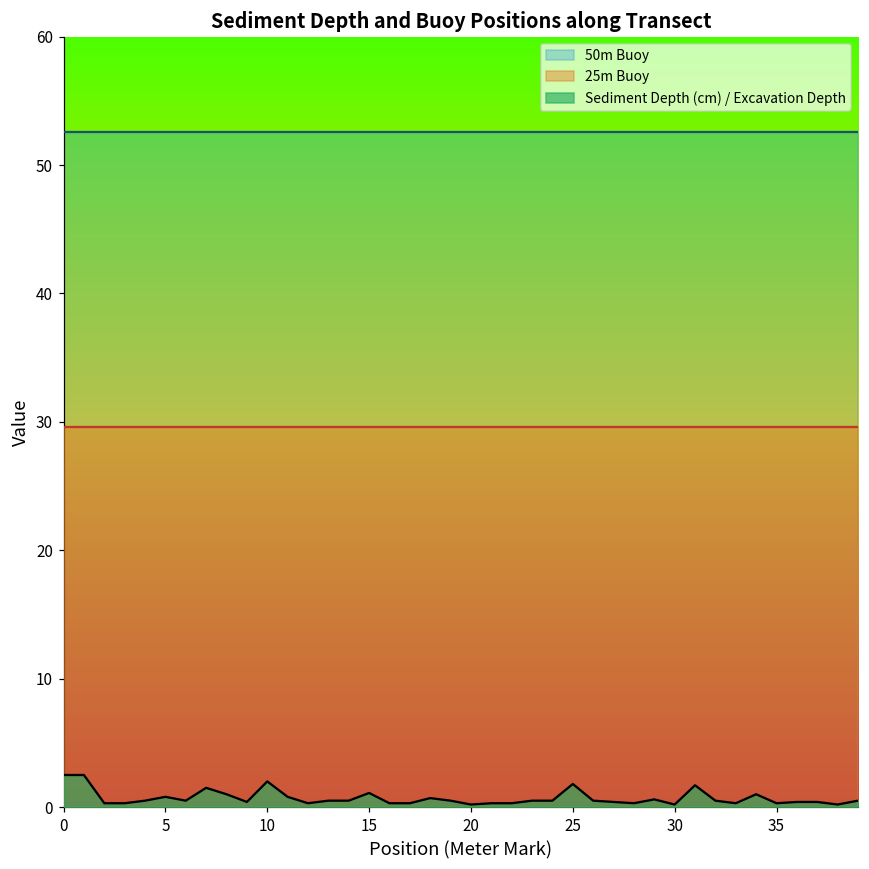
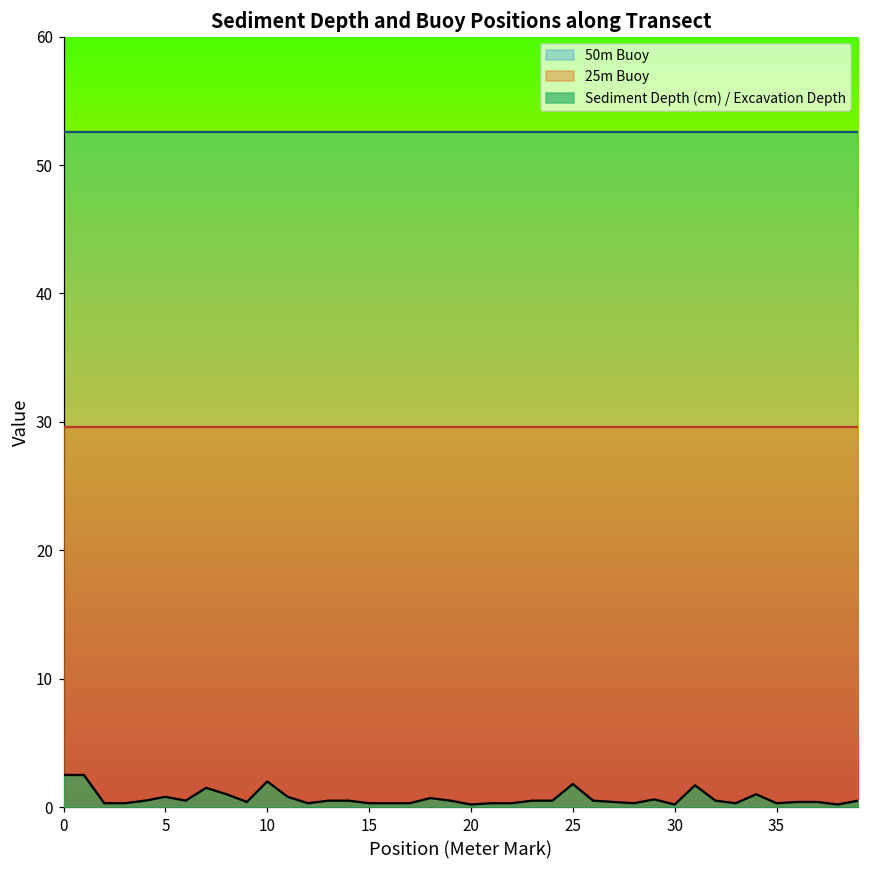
Sediment Depth (cm) / Excavation Depth, 15: 1.1 -> 0.3
